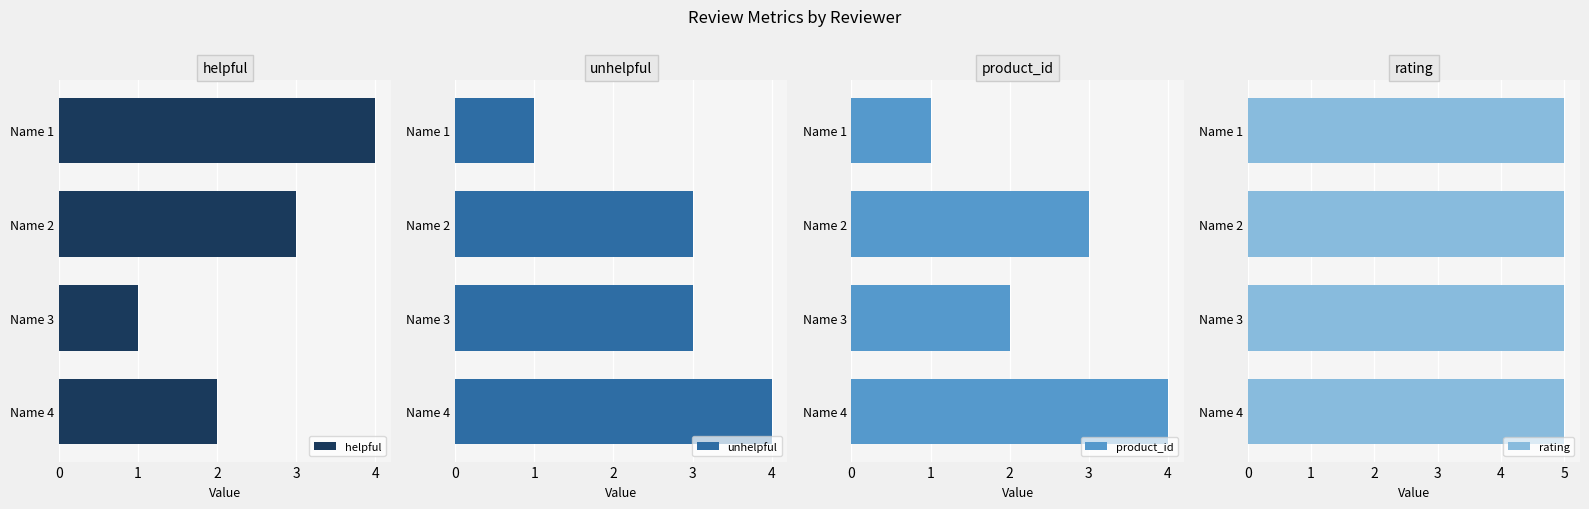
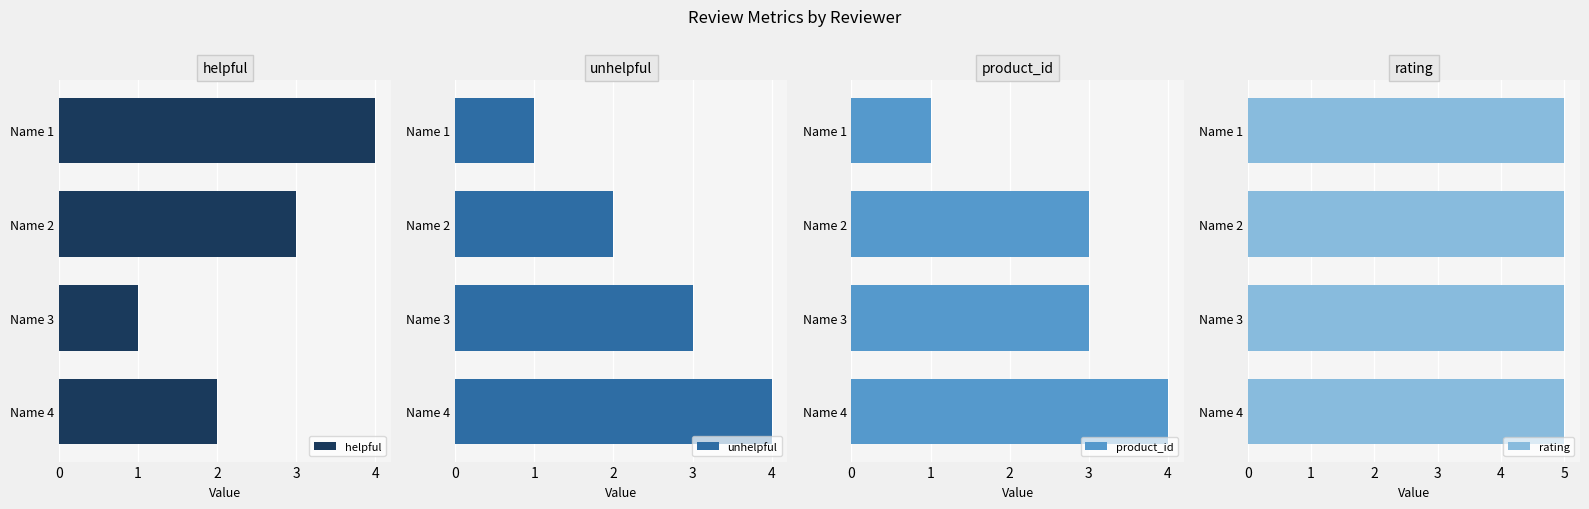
unhelpful, Name 2: 3.0 -> 2.0
product_id, Name 3: 2.0 -> 3.0
